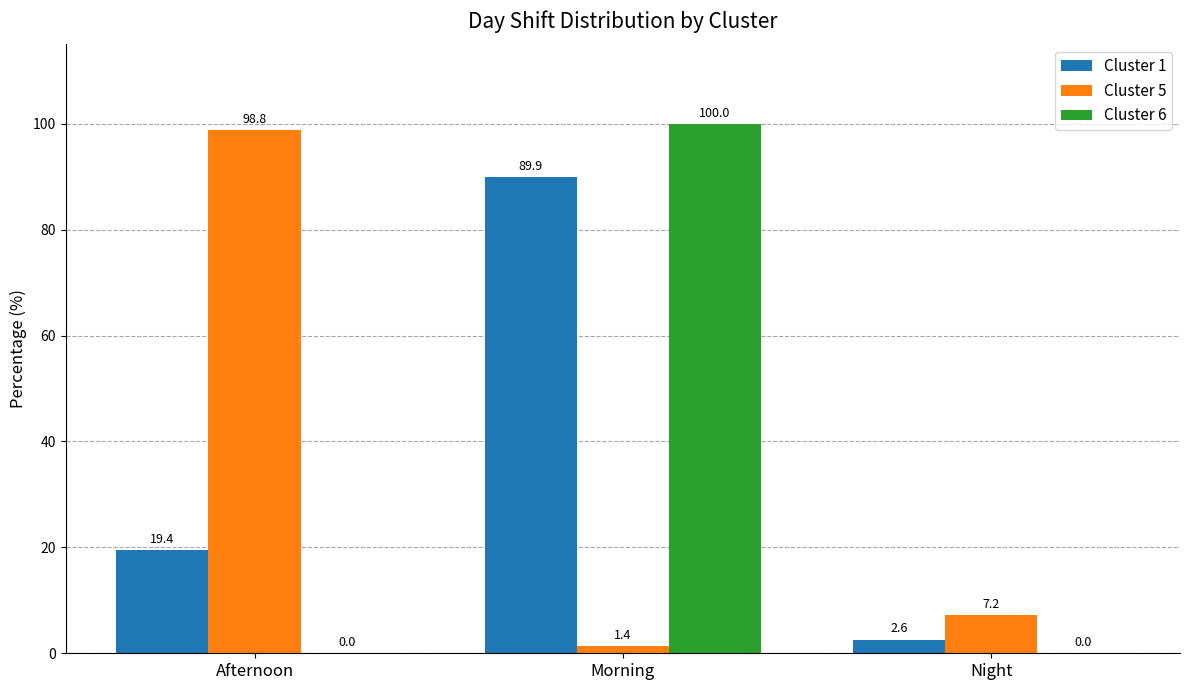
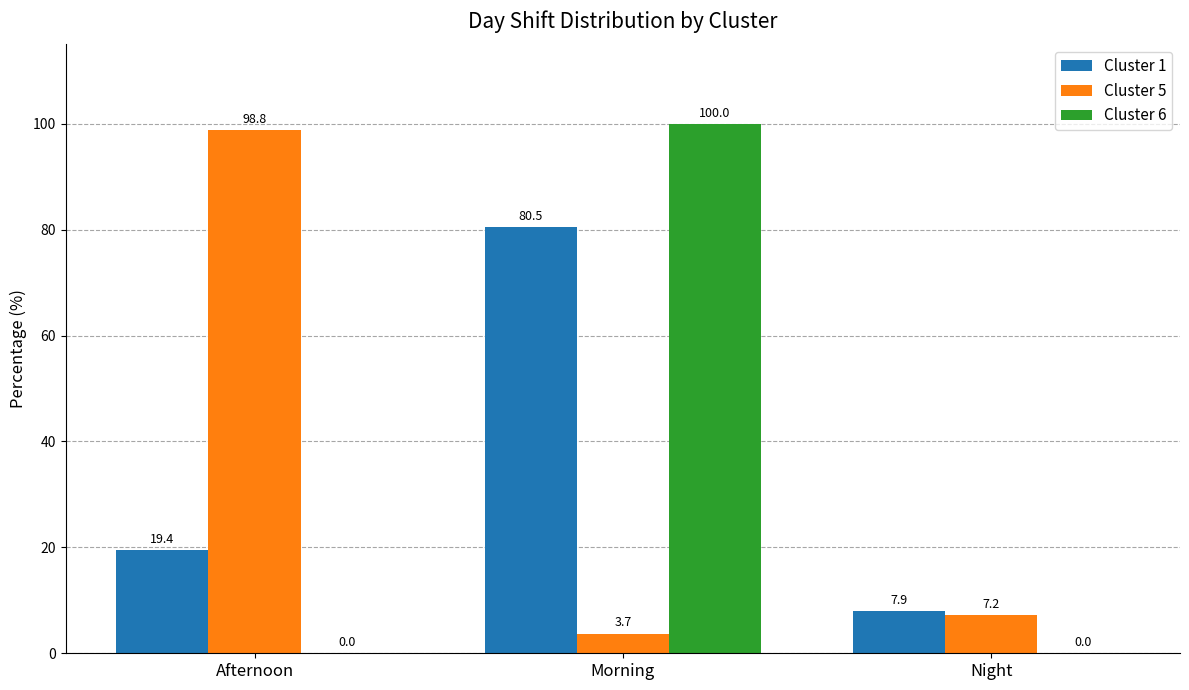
Cluster 1, Morning: 89.9 -> 80.5
Cluster 5, Morning: 1.4 -> 3.7
Cluster 1, Night: 2.6 -> 7.9
